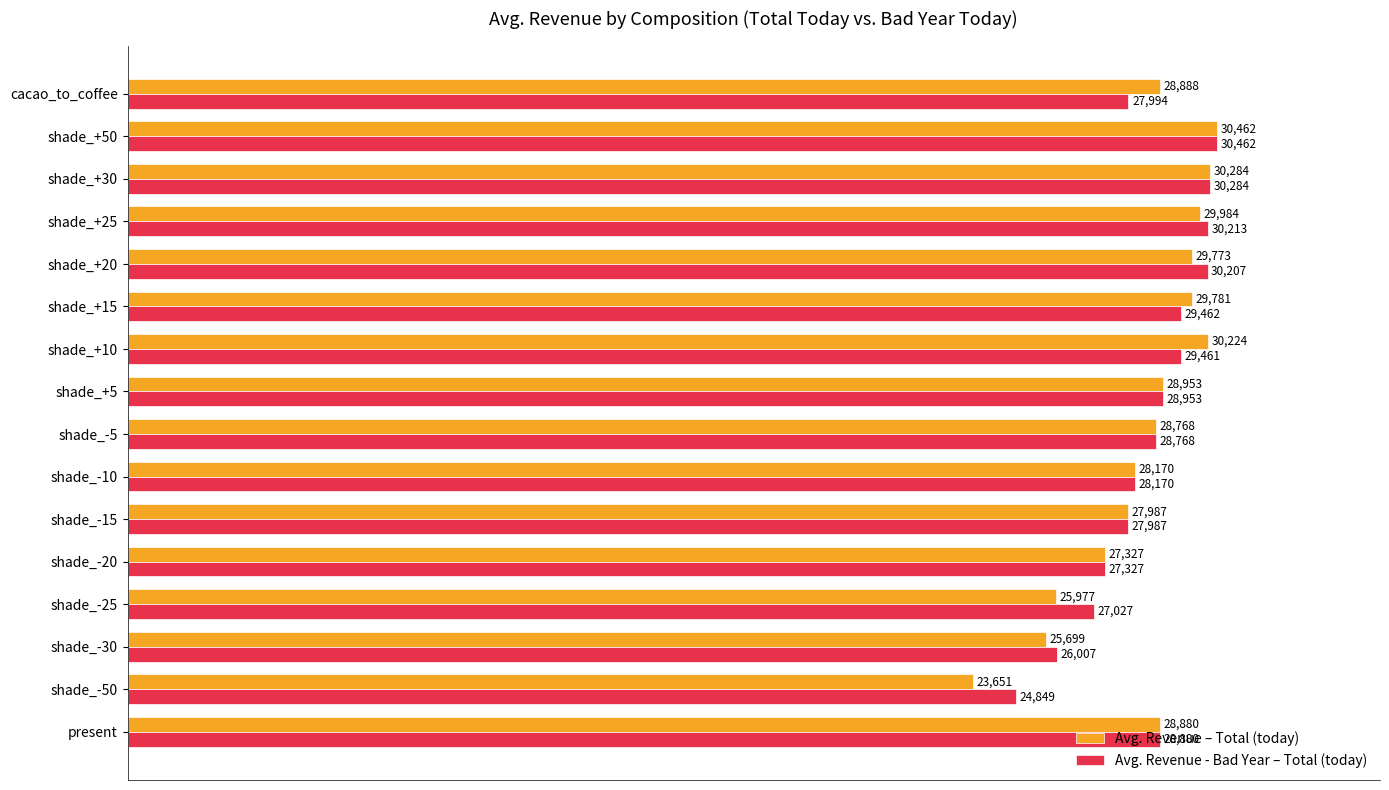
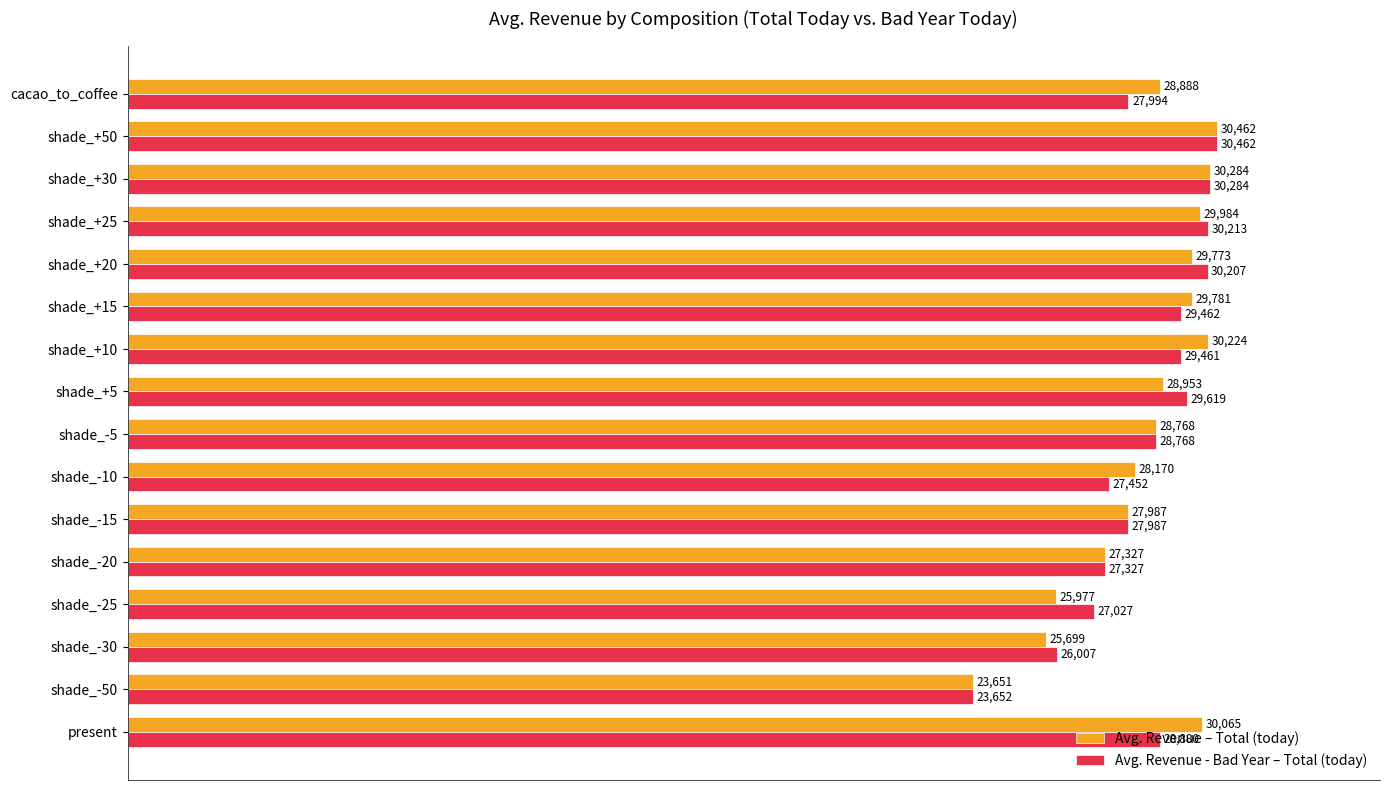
Avg. Revenue - Bad Year – Total (today), shade_+5: 28,953 -> 29,619
Avg. Revenue - Bad Year – Total (today), shade_-10: 28,170 -> 27,452
Avg. Revenue - Bad Year – Total (today), shade_-50: 24,849 -> 23,652
Avg. Revenue – Total (today), present: 28,880 -> 30,065
